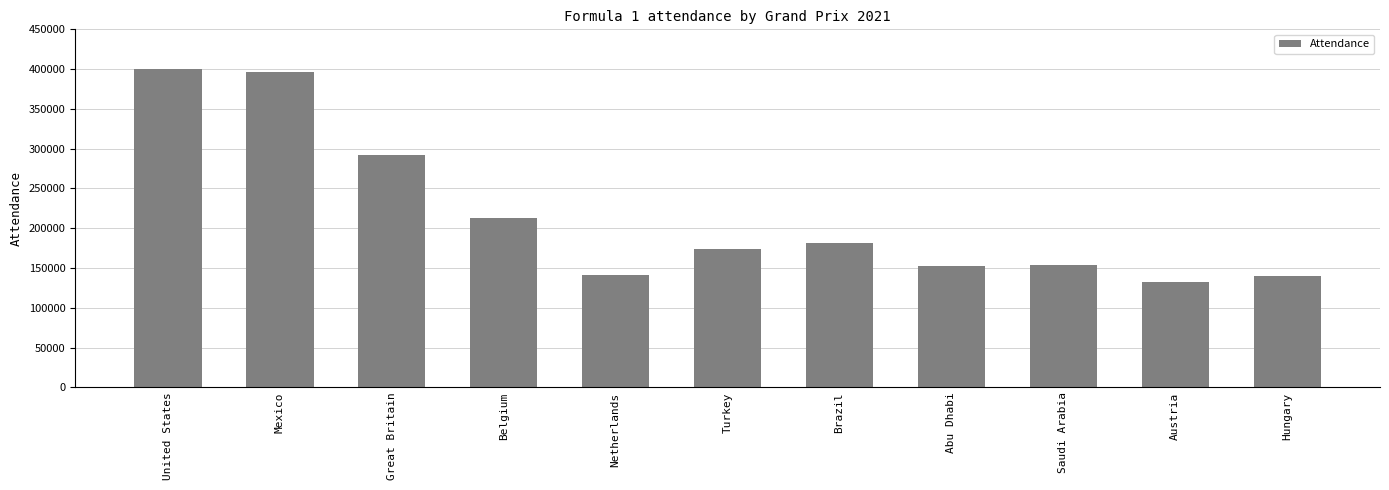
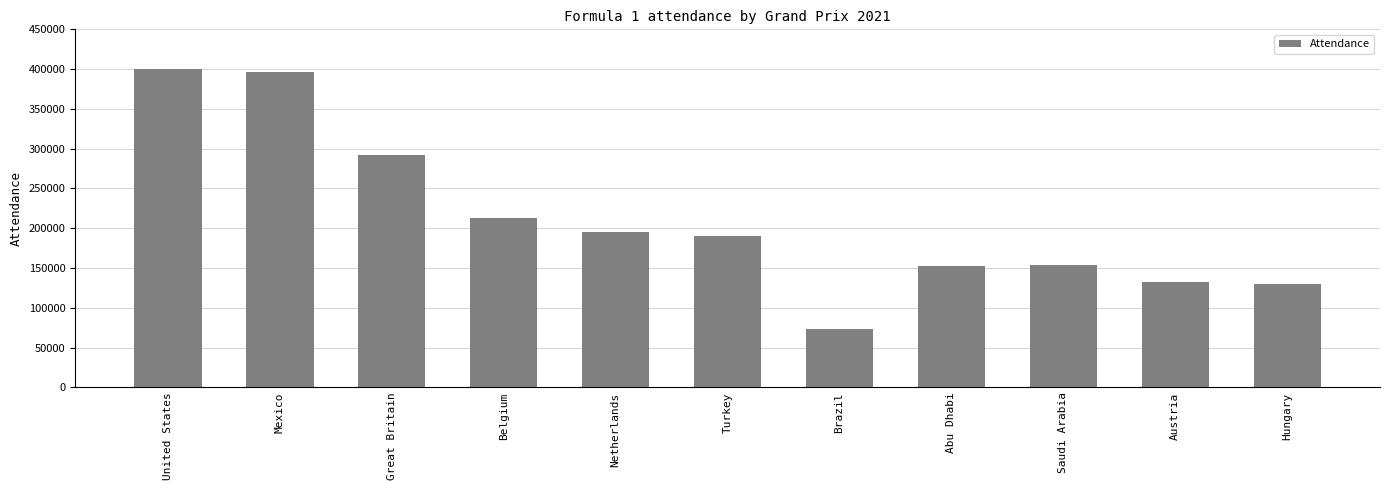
Netherlands: 140000 -> 200000
Turkey: 170000 -> 190000
Brazil: 180000 -> 70000
Hungary: 140000 -> 130000
